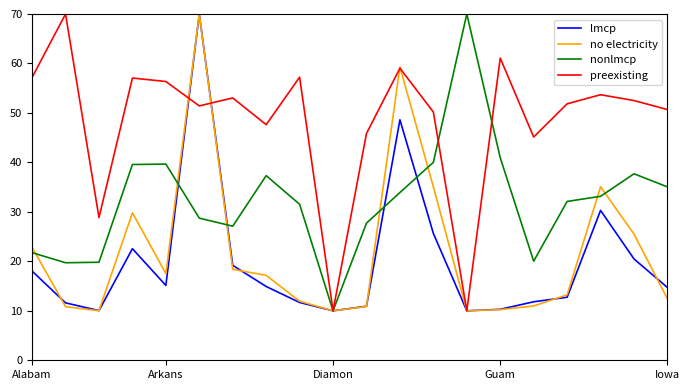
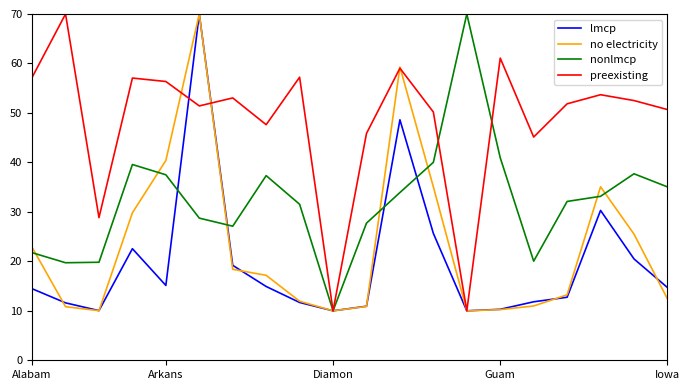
lmcp, Alabam: 18 -> 14
no electricity, Arkans: 18 -> 40
nonlmcp, Arkans: 40 -> 37
